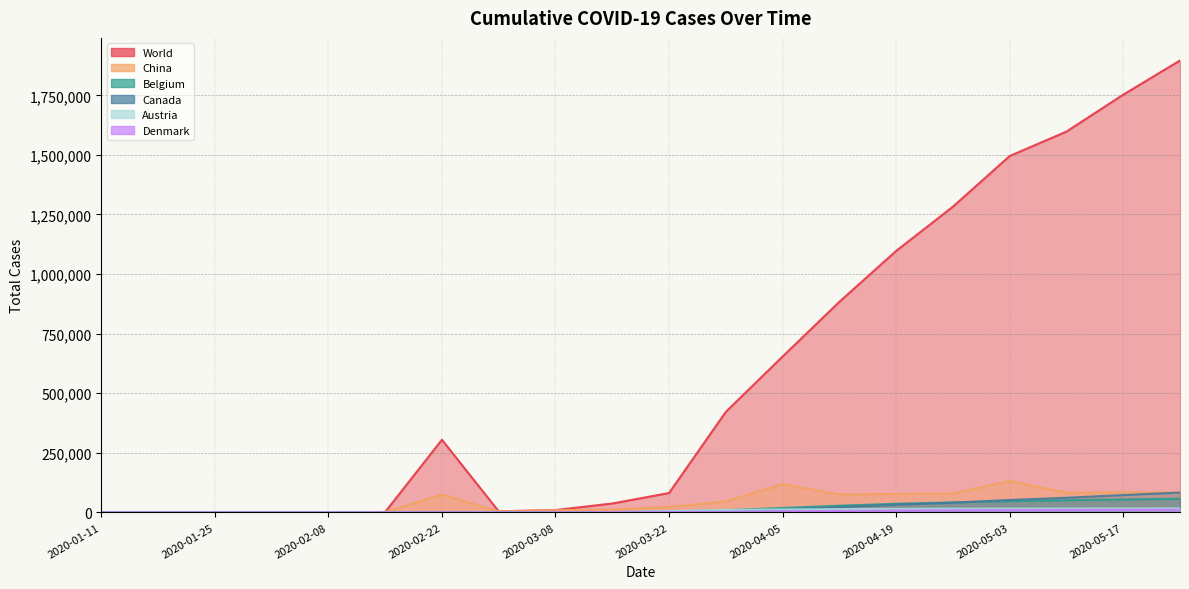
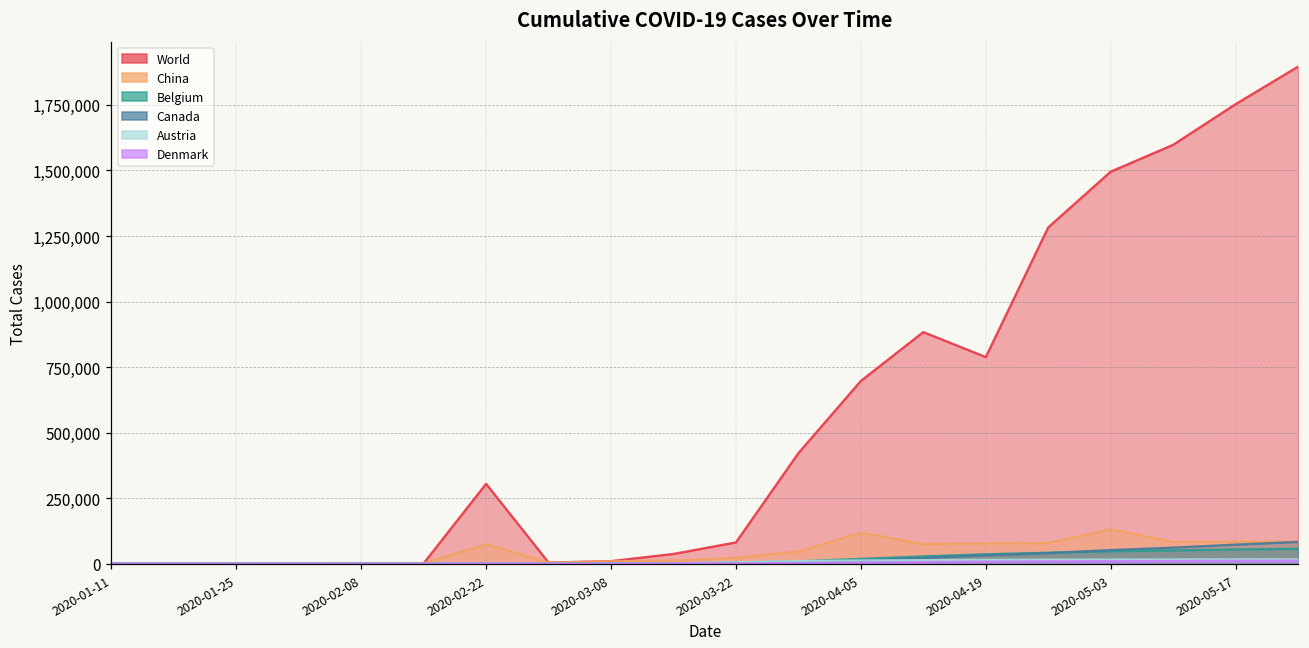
World, 2020-04-05: 650,000 -> 700,000
World, 2020-04-19: 1,100,000 -> 790,000
